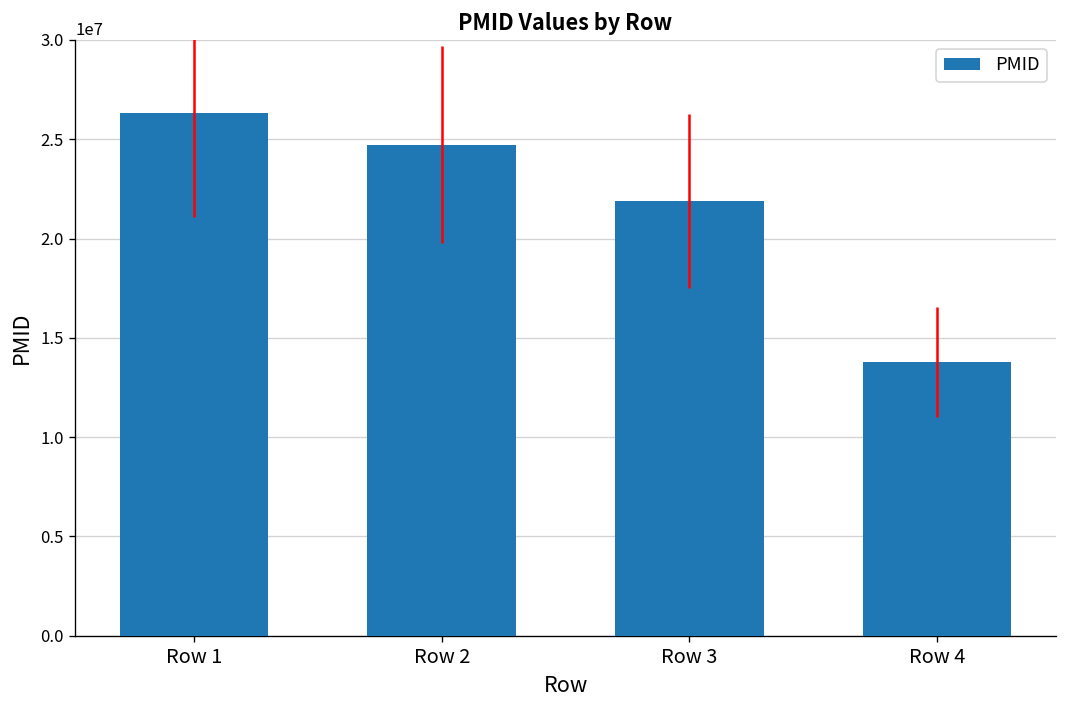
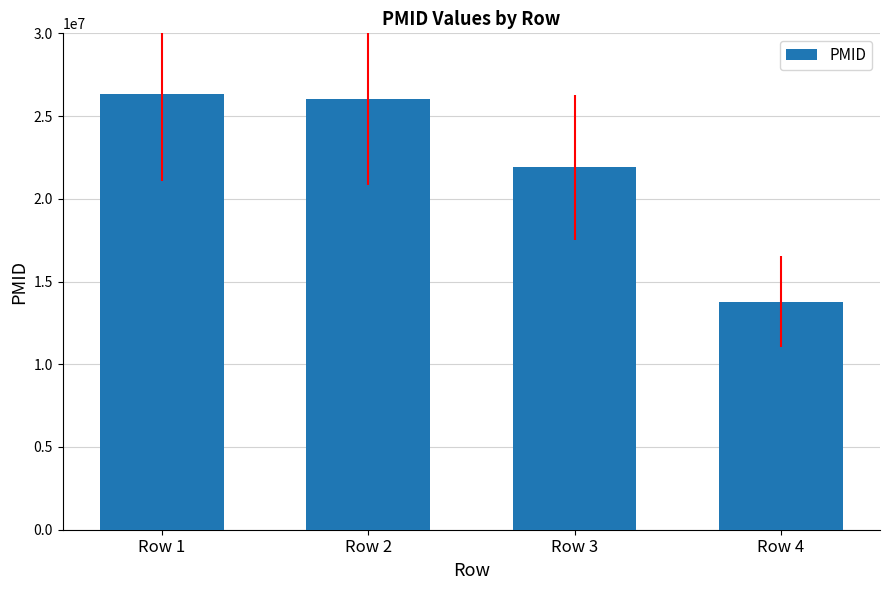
Row 2: 24700000 -> 26000000
